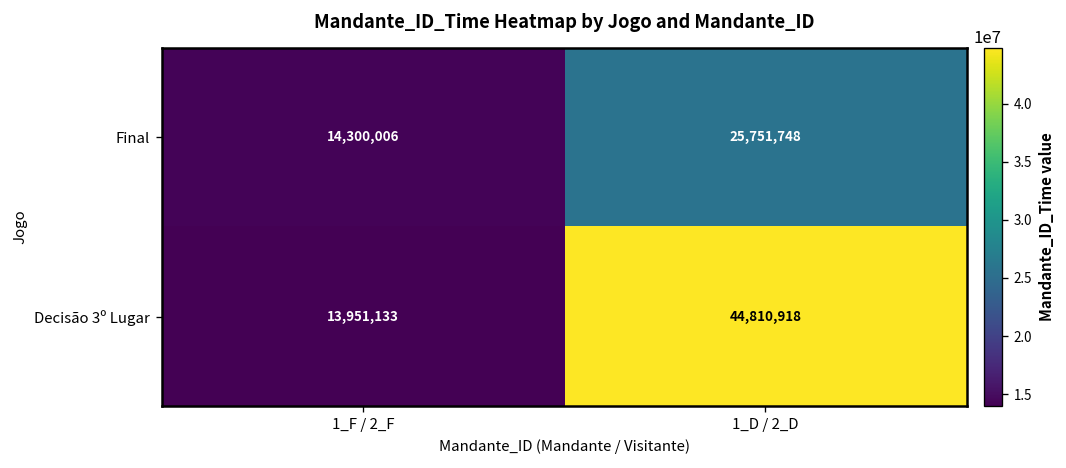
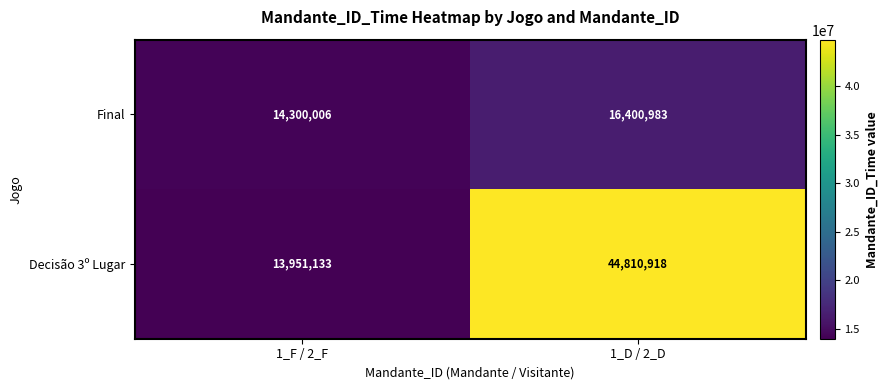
Final, 1_D / 2_D: 25,751,748 -> 16,400,983
